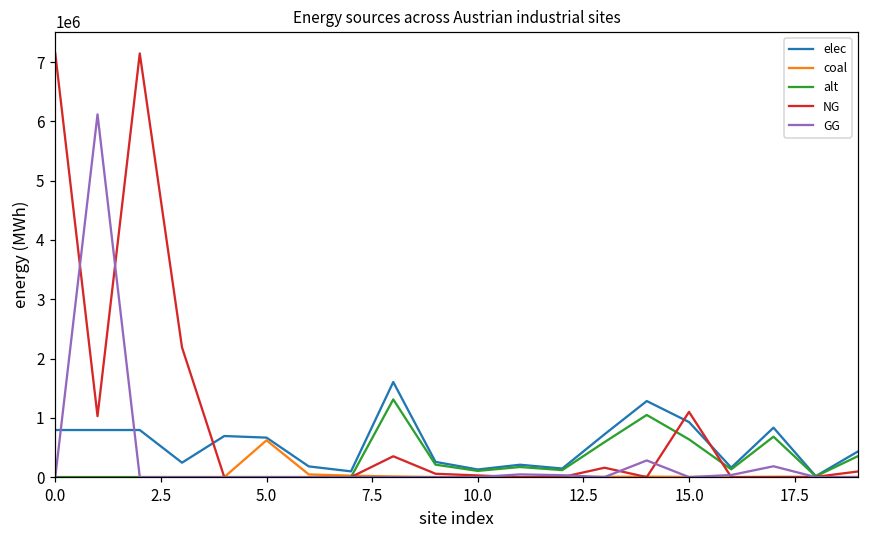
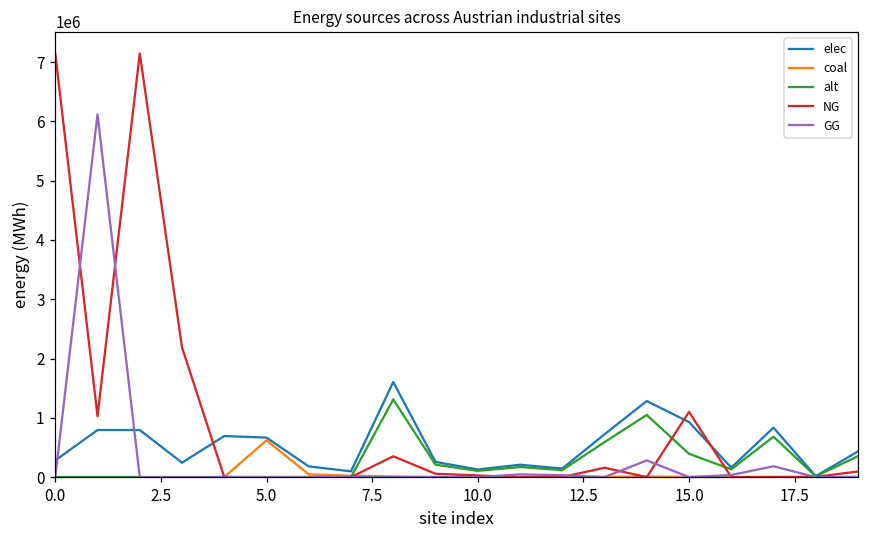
elec, 0.0: 800000 -> 300000
alt, 15.0: 600000 -> 400000
